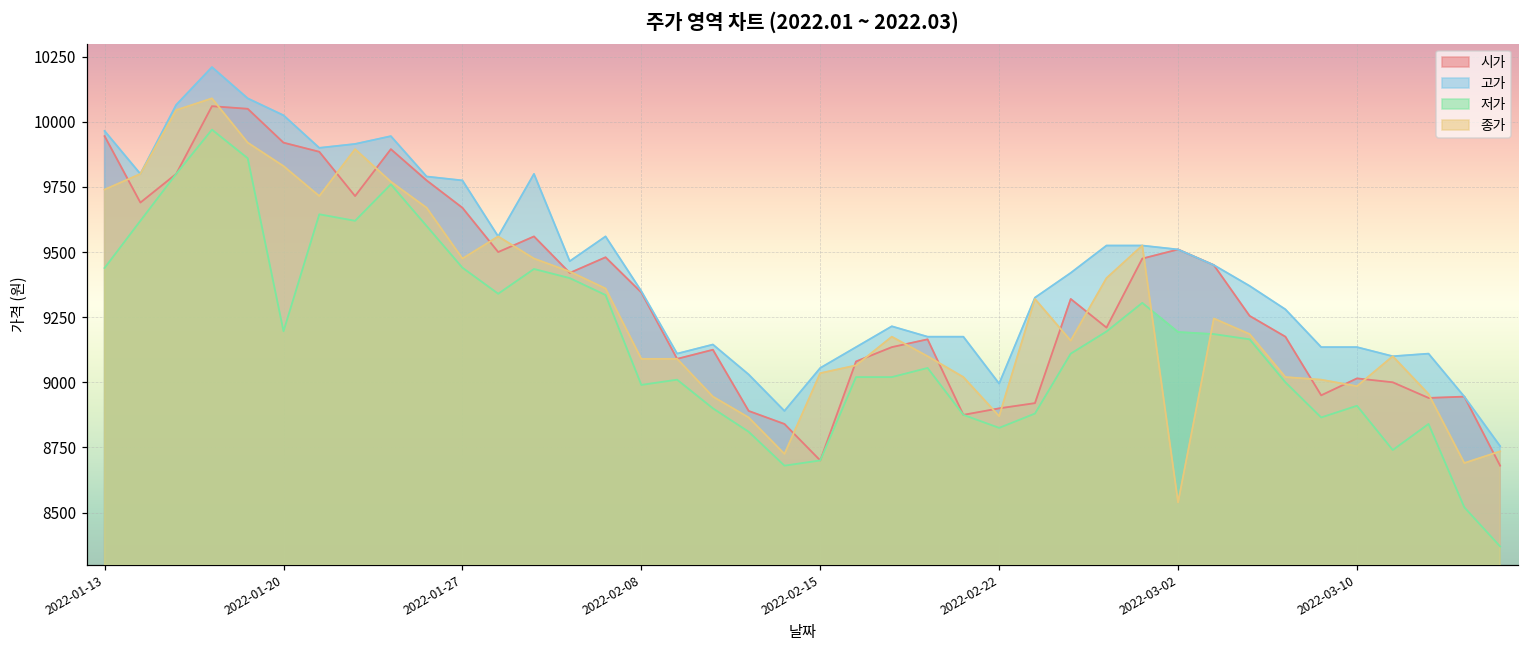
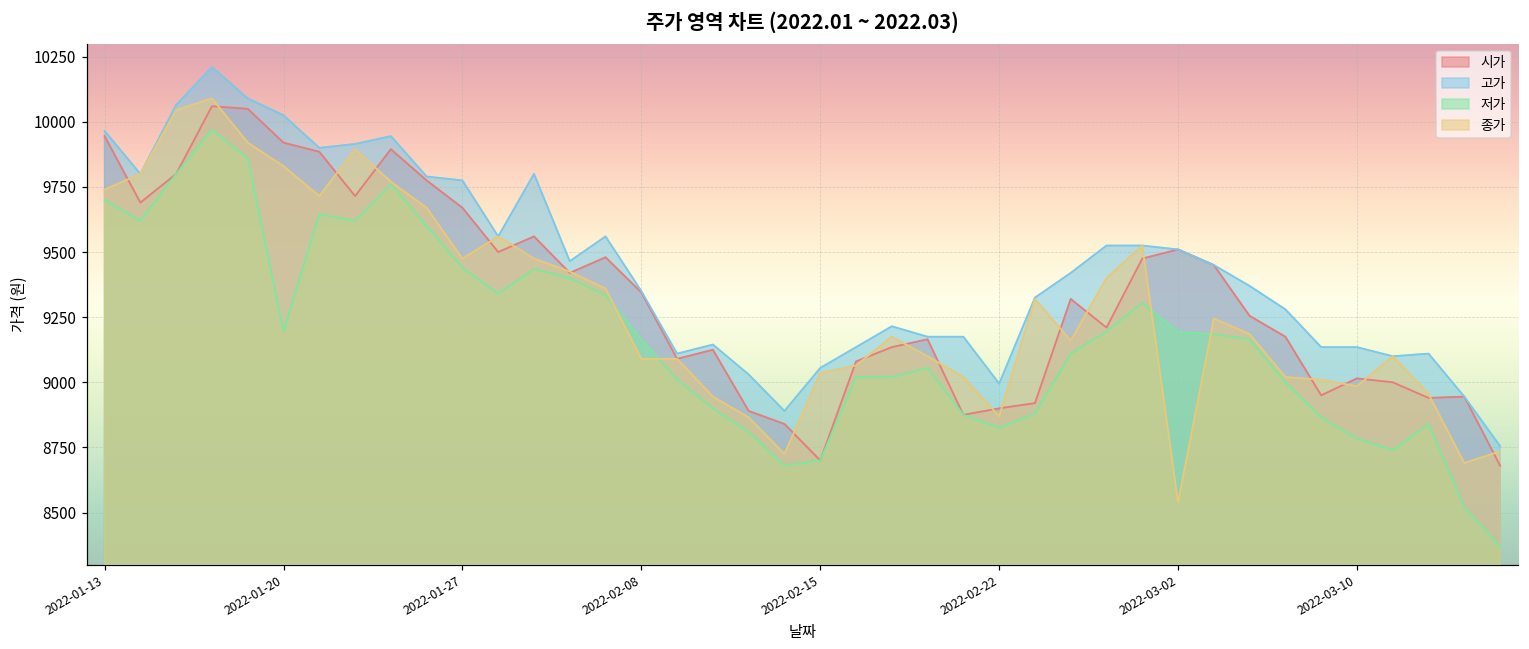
저가, 2022-01-13: 9440 -> 9700
저가, 2022-02-08: 8990 -> 9170
저가, 2022-03-10: 8910 -> 8780
